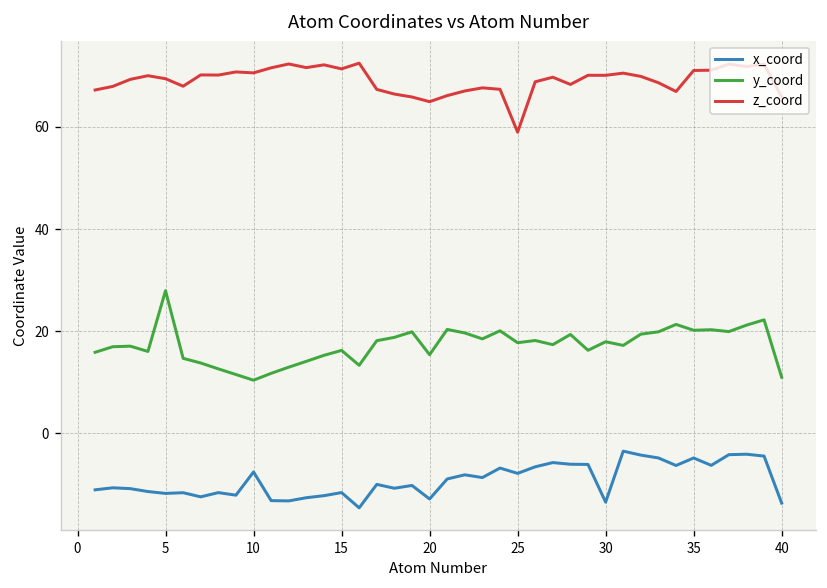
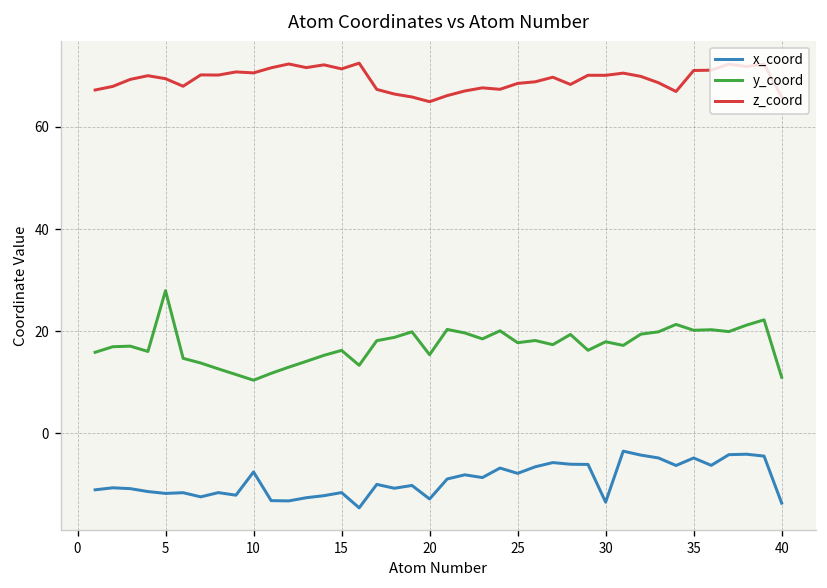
z_coord, 25: 59 -> 69
